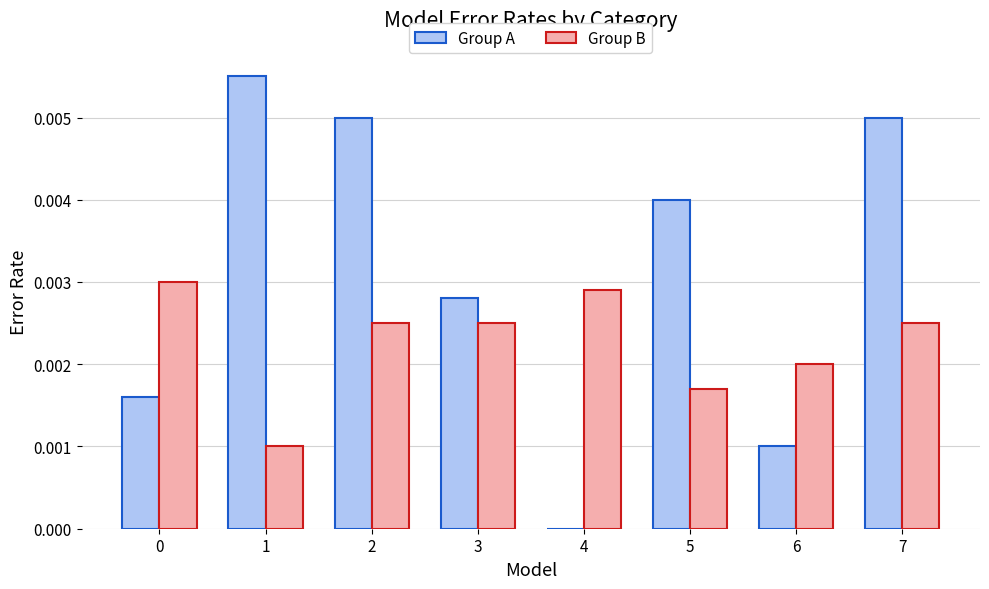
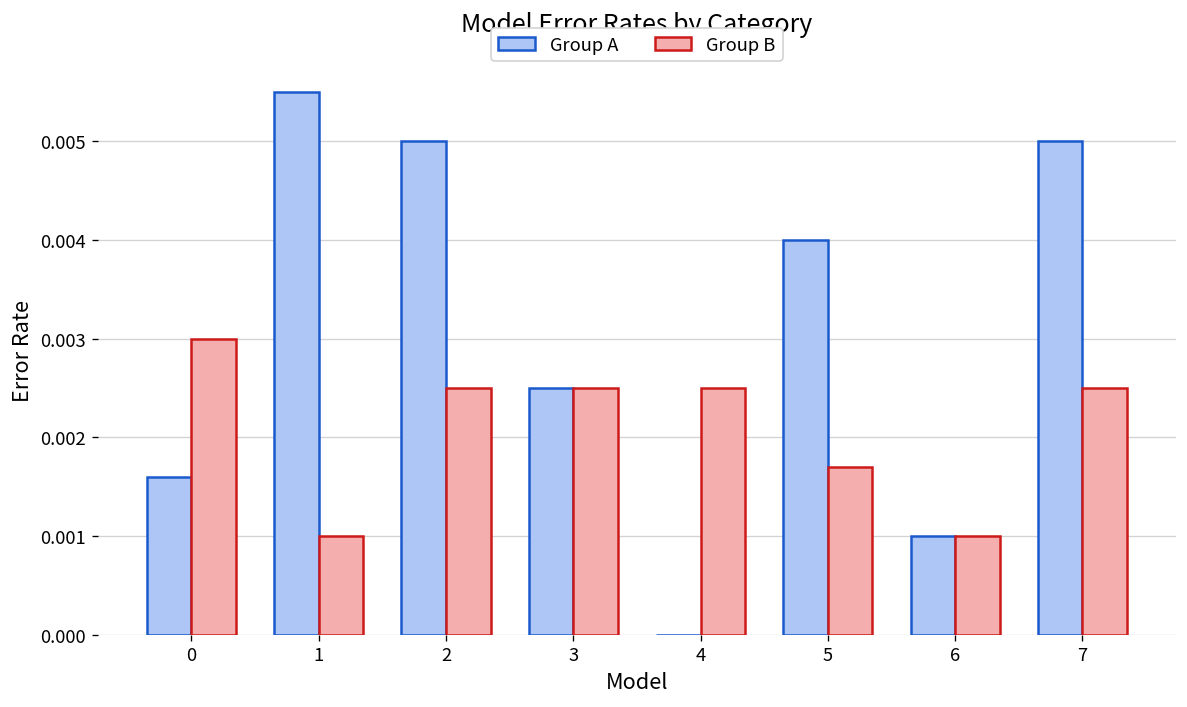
Group A, 3: 0.0028 -> 0.0025
Group B, 4: 0.0029 -> 0.0025
Group B, 6: 0.002 -> 0.001
